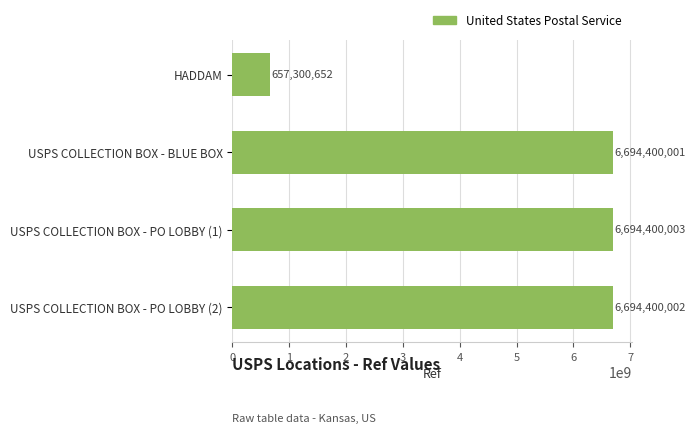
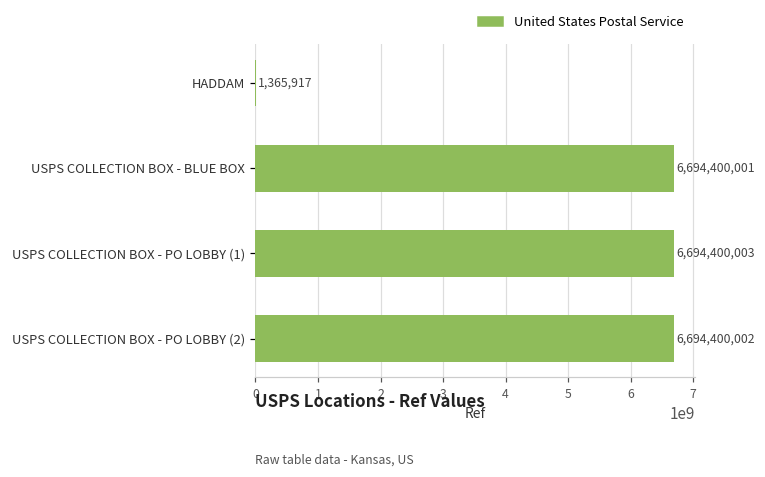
HADDAM: 657,300,652 -> 1,365,917
